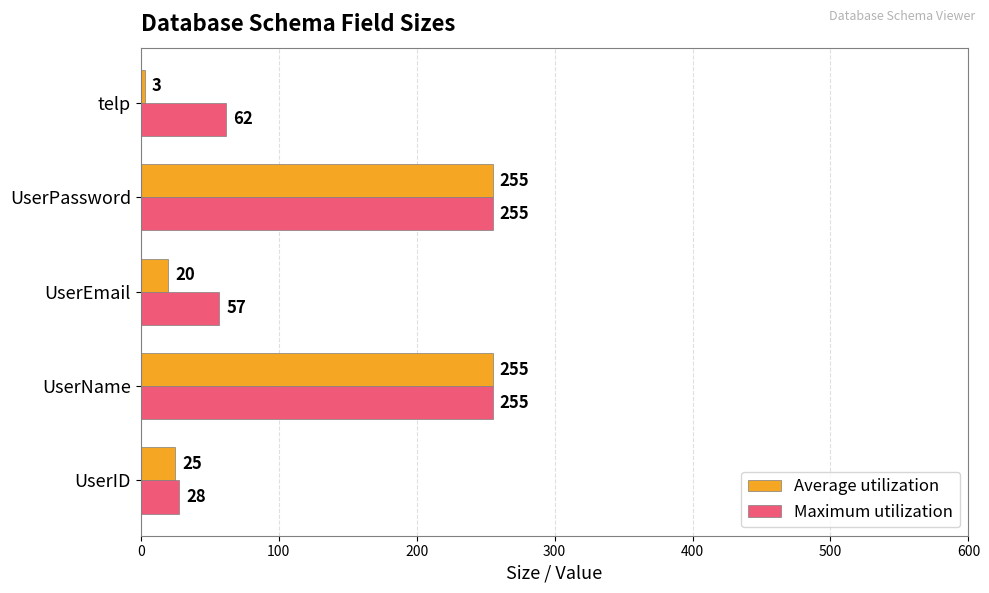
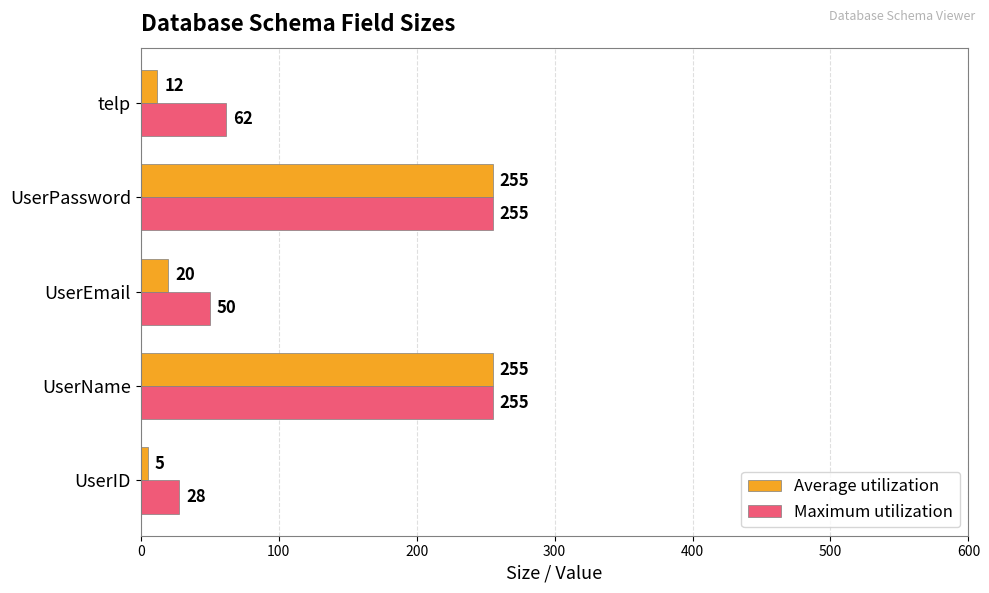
Average utilization, telp: 3 -> 12
Maximum utilization, UserEmail: 57 -> 50
Average utilization, UserID: 25 -> 5
